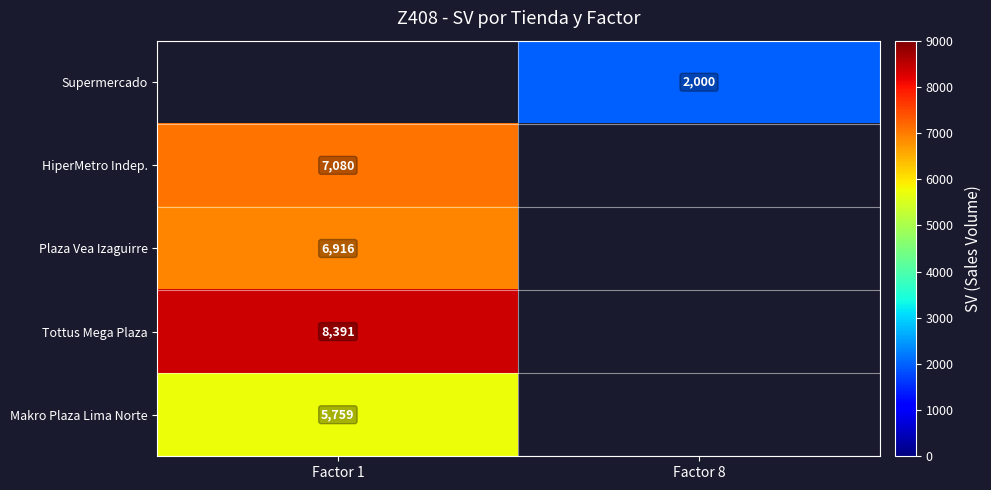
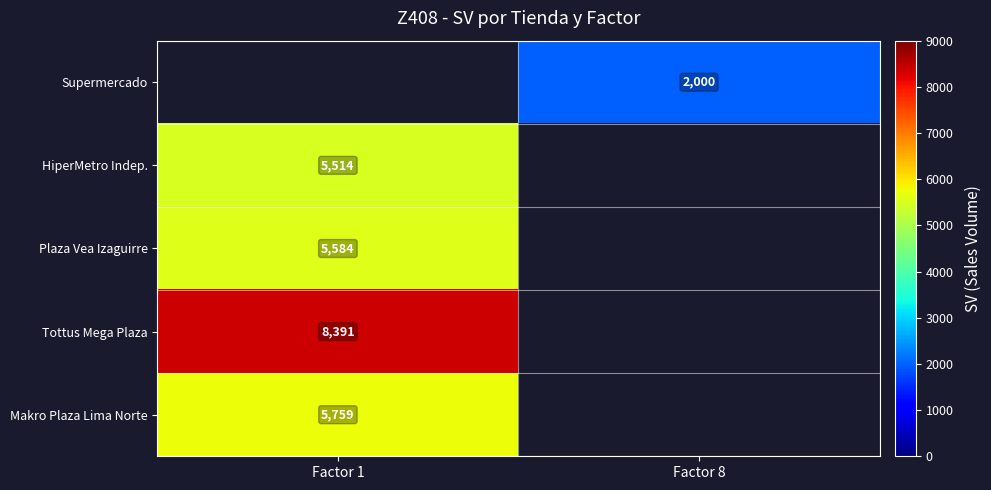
HiperMetro Indep., Factor 1: 7,080 -> 5,514
Plaza Vea Izaguirre, Factor 1: 6,916 -> 5,584
